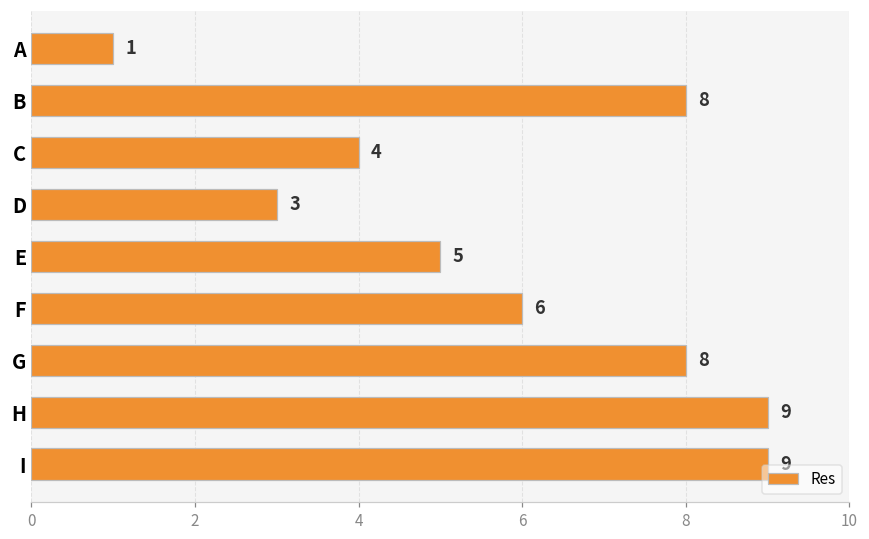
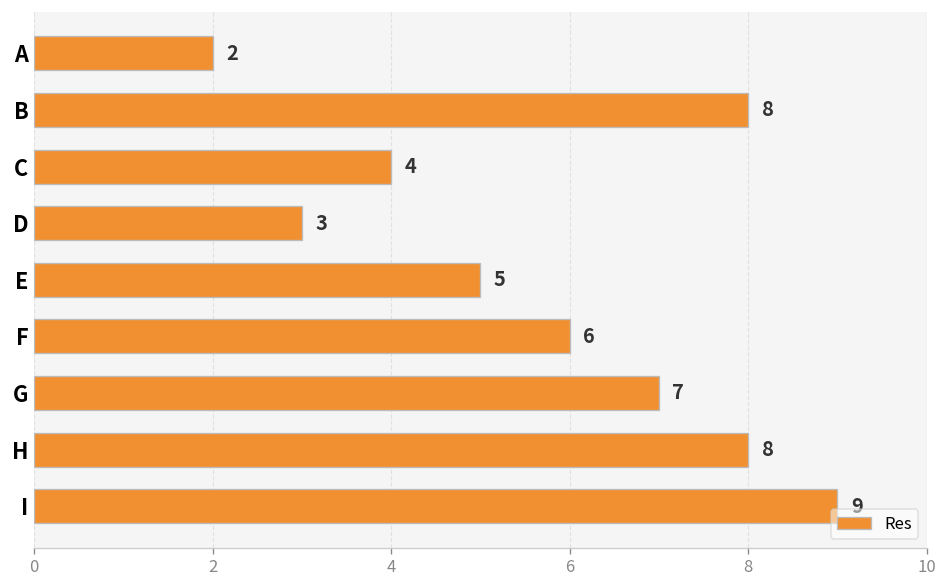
A: 1 -> 2
G: 8 -> 7
H: 9 -> 8
